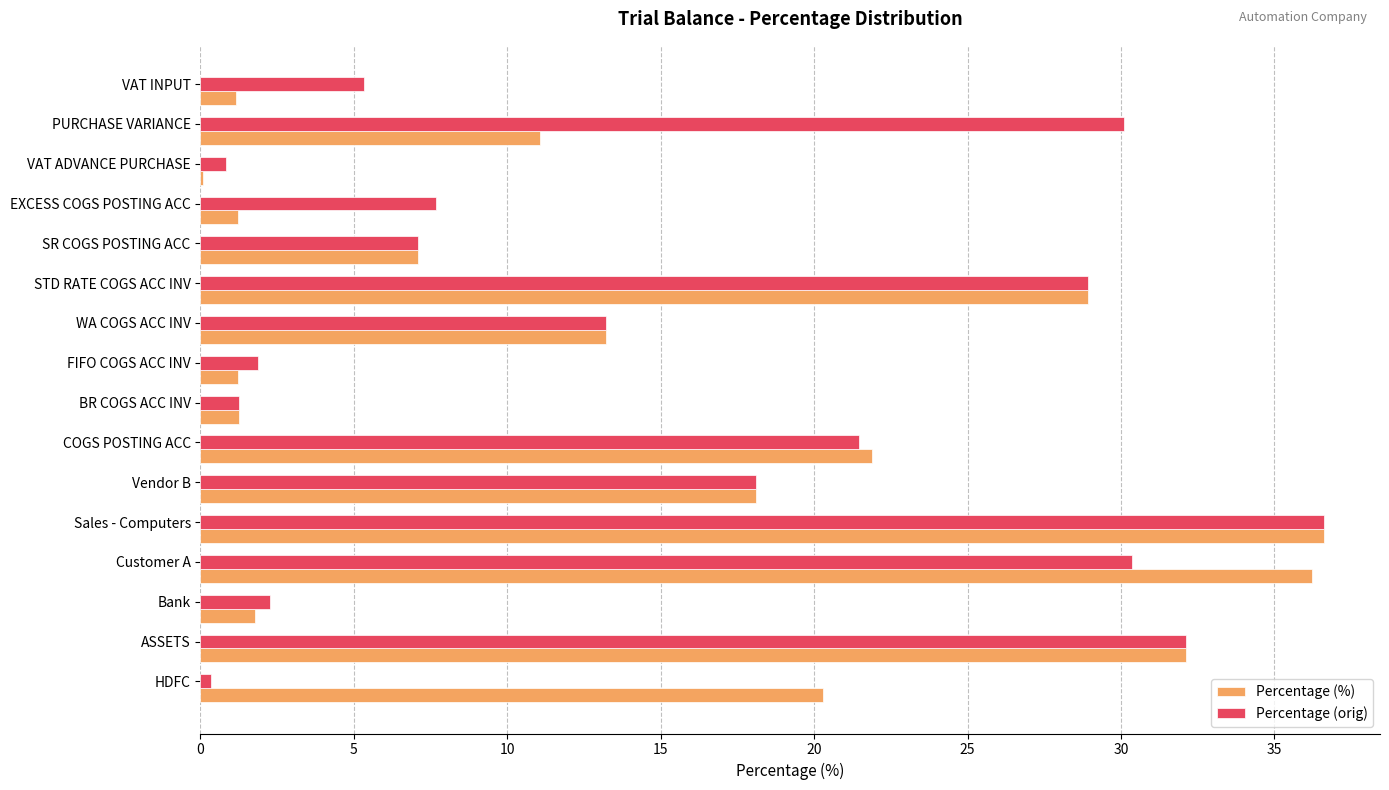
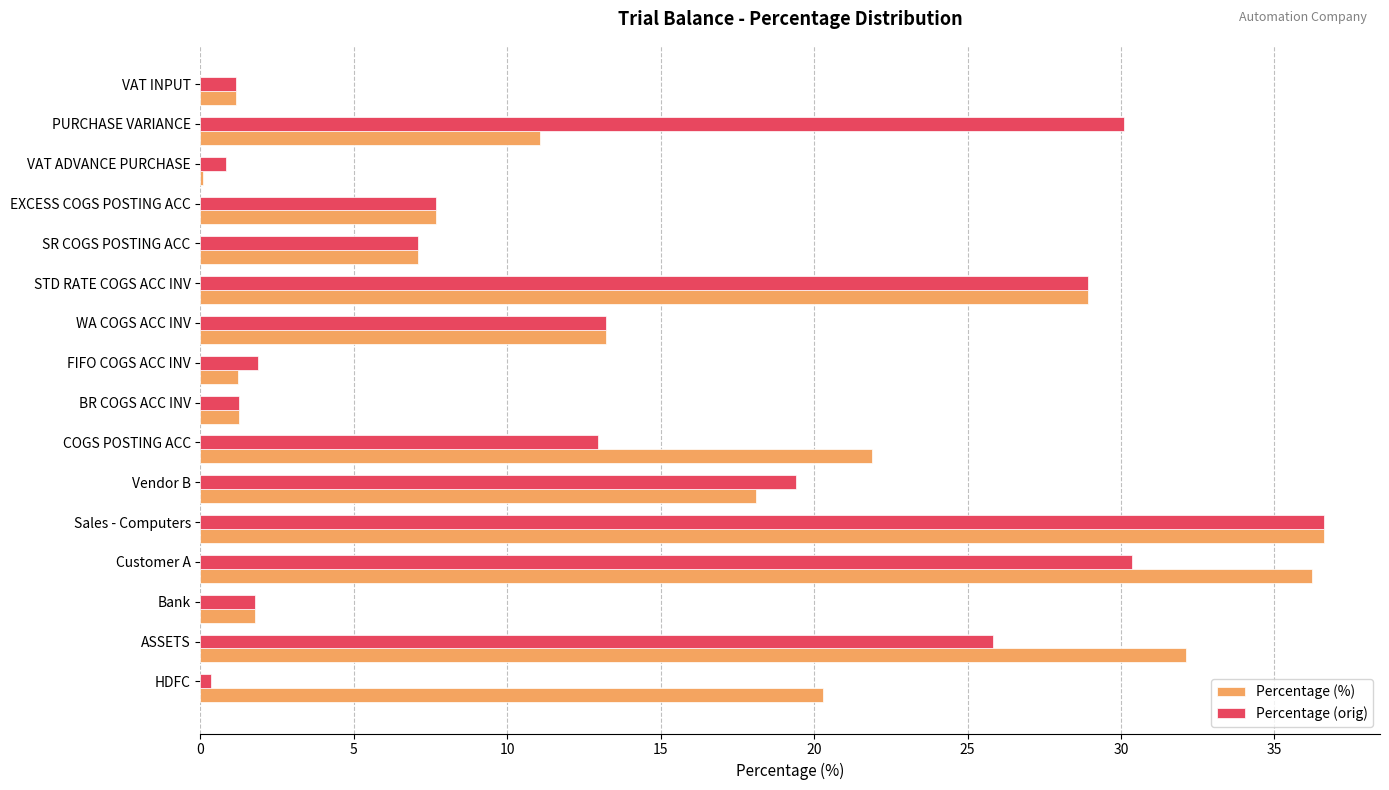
Percentage (orig), VAT INPUT: 5.3 -> 1.2
Percentage (%), EXCESS COGS POSTING ACC: 1.2 -> 7.7
Percentage (orig), COGS POSTING ACC: 21.5 -> 13.0
Percentage (orig), Vendor B: 18.1 -> 19.4
Percentage (orig), Bank: 2.3 -> 1.8
Percentage (orig), ASSETS: 32.1 -> 25.8
